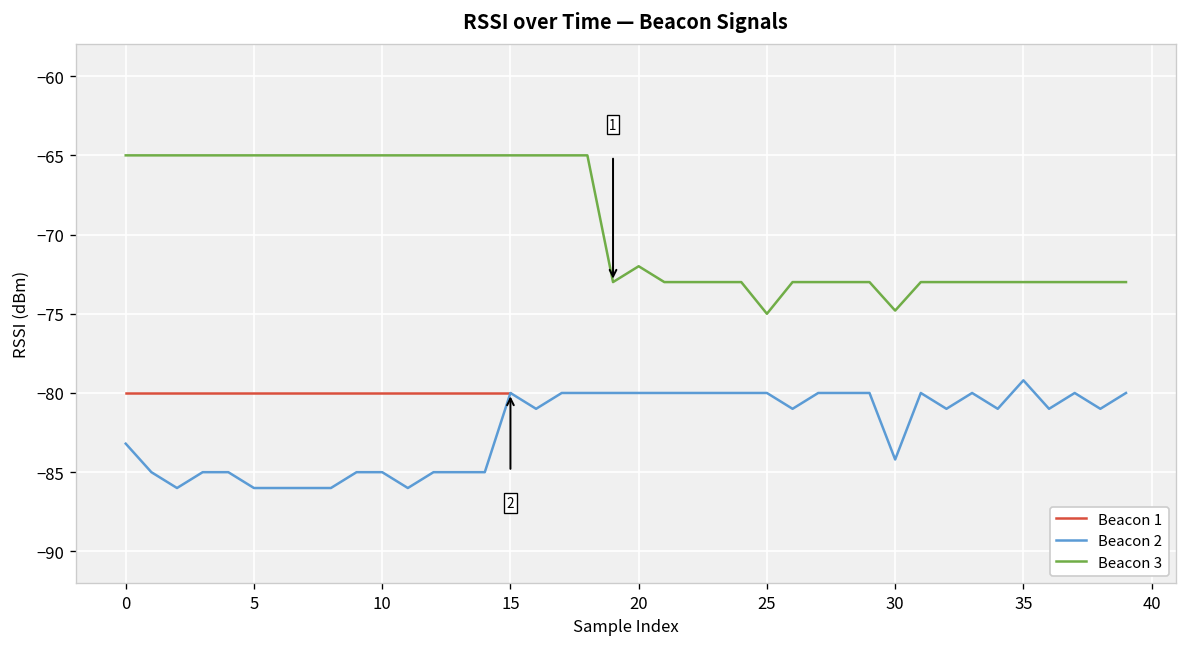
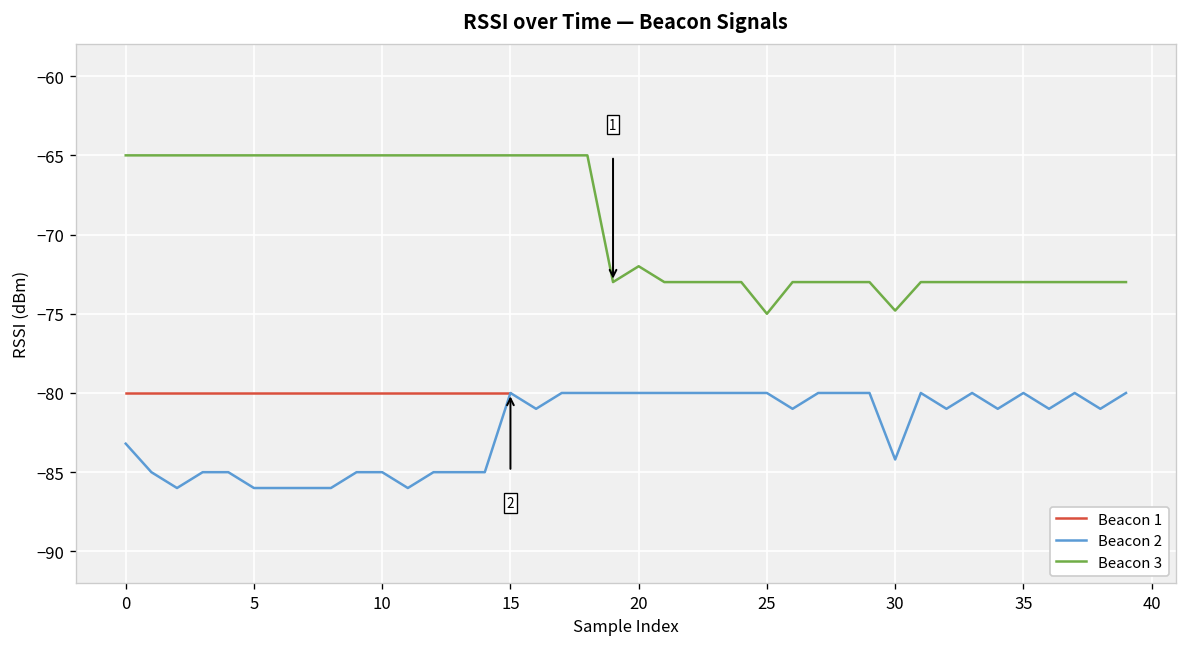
Beacon 2, 35: -79.2 -> -80.0
